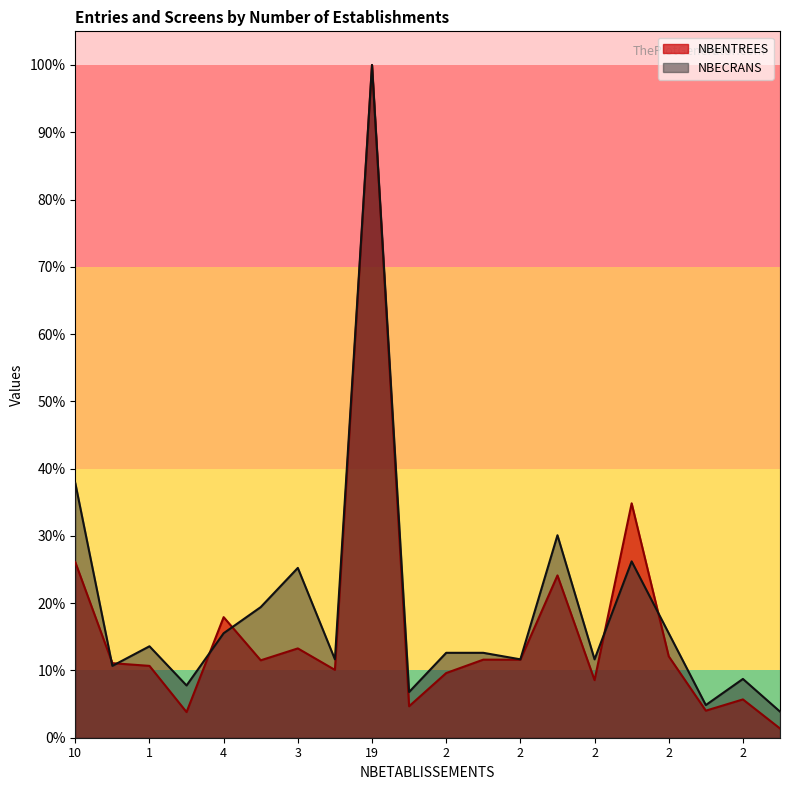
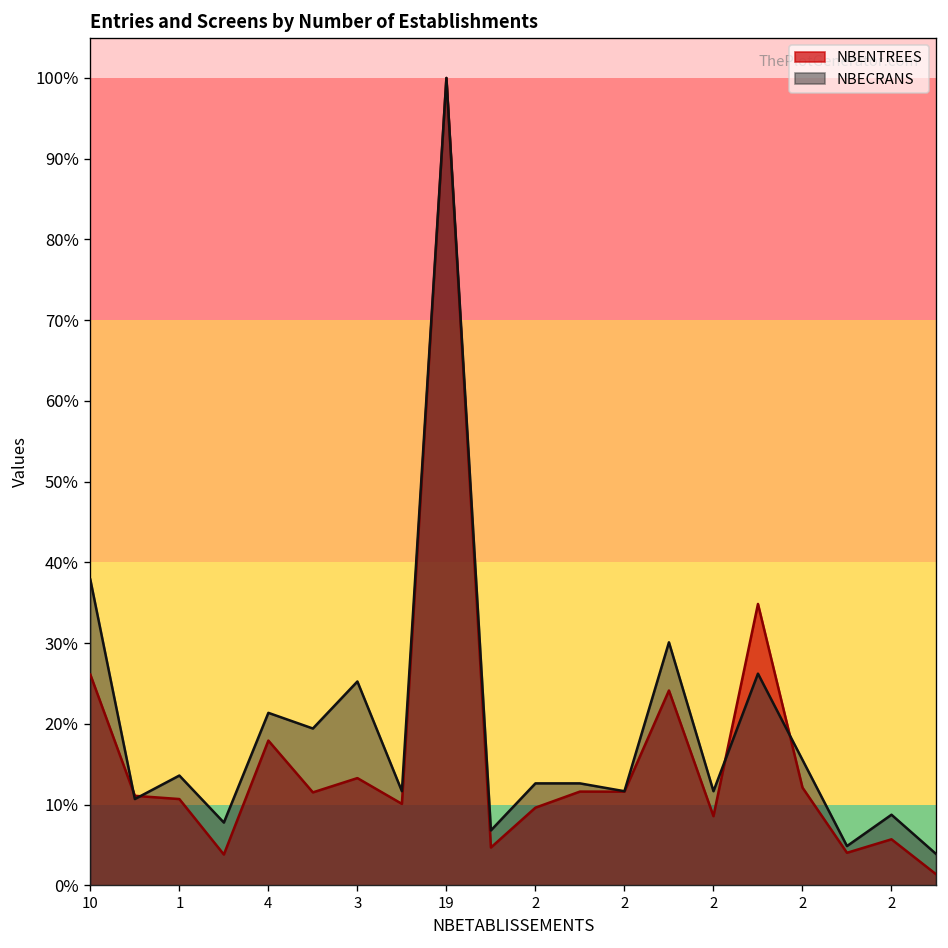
NBECRANS, 4: 16% -> 21%
